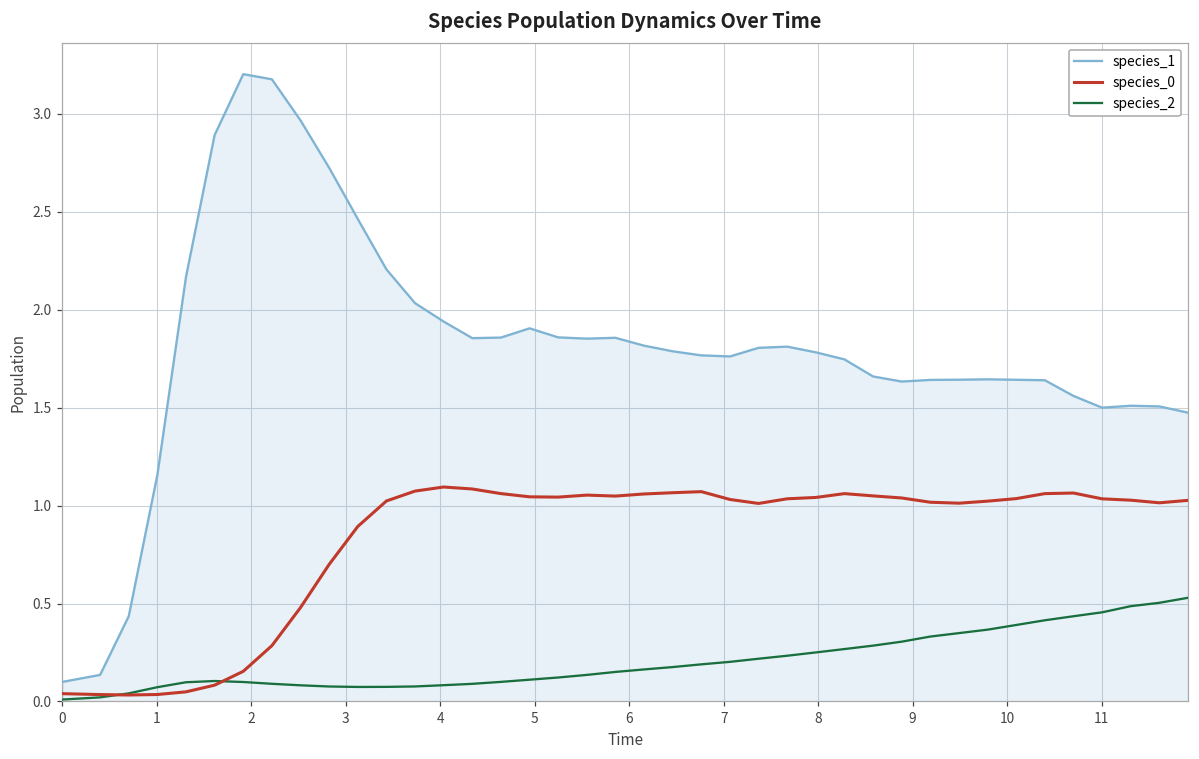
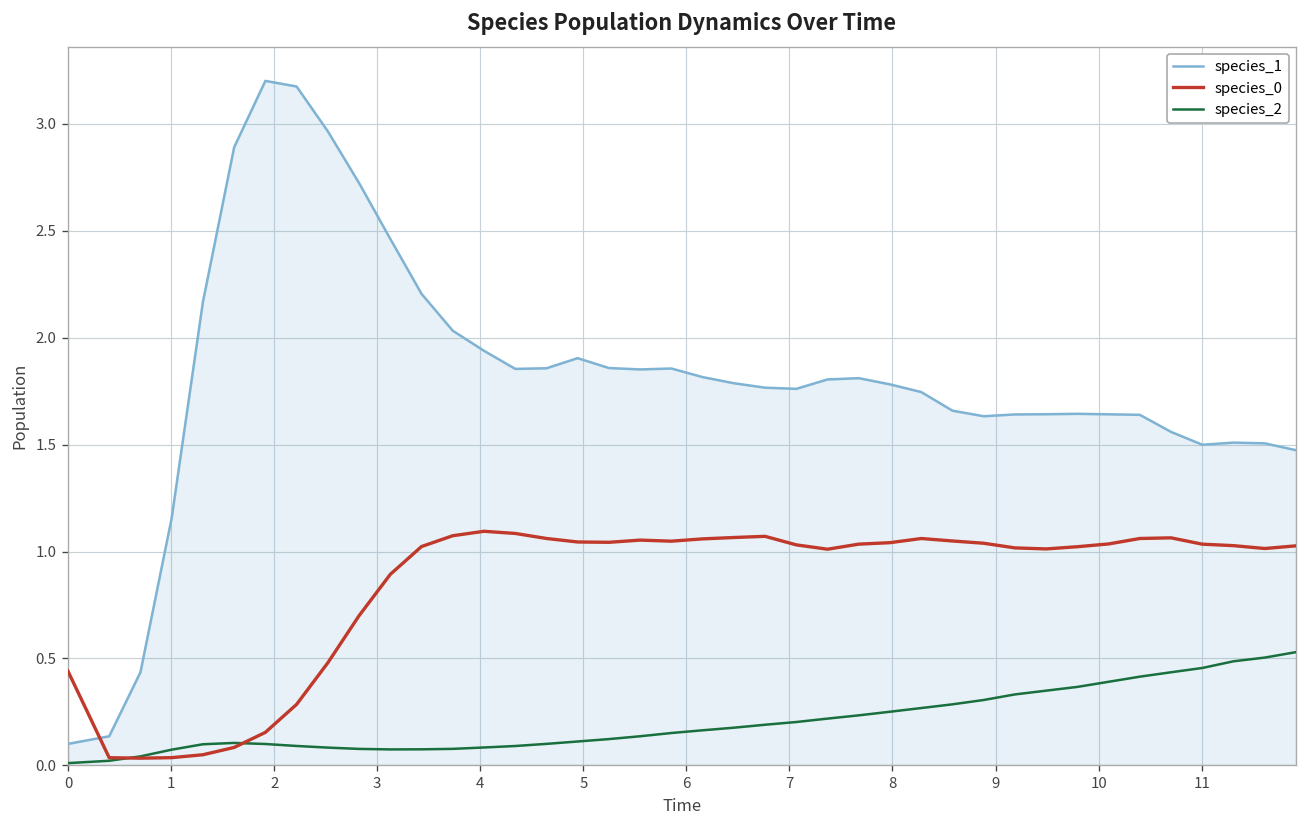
species_0, 0: 0.04 -> 0.44
